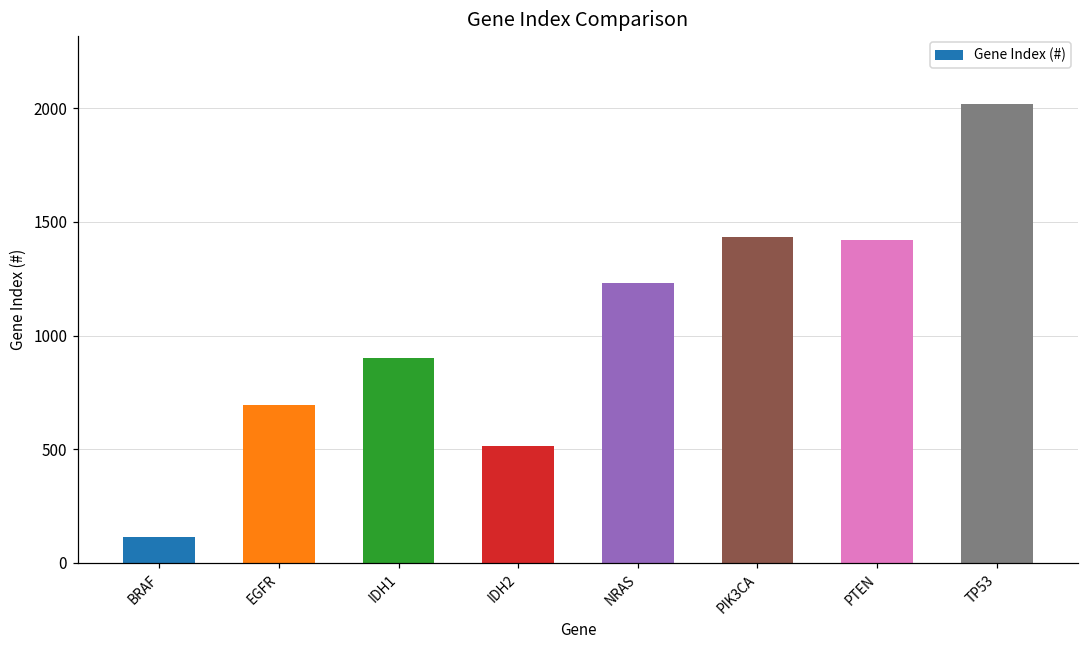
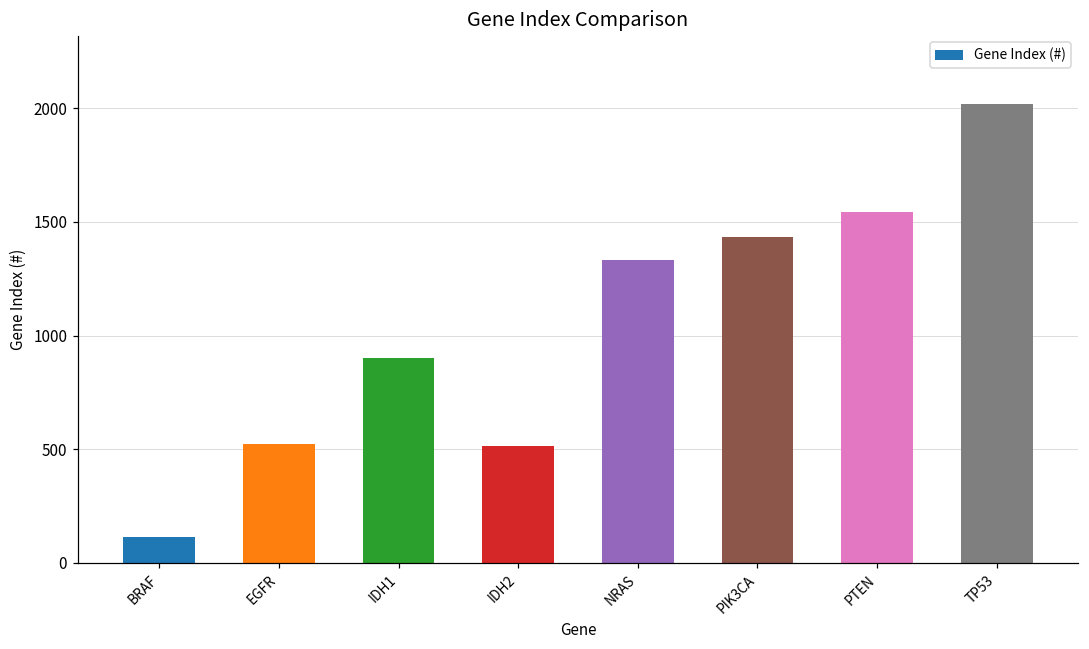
EGFR: 700 -> 520
NRAS: 1230 -> 1330
PTEN: 1420 -> 1550
